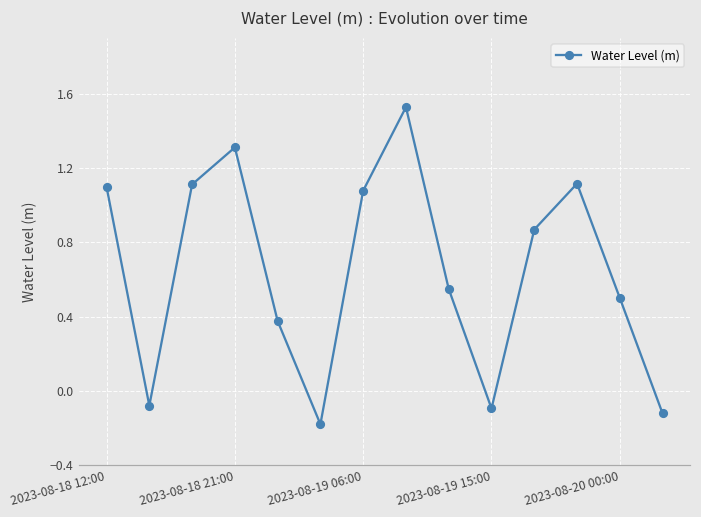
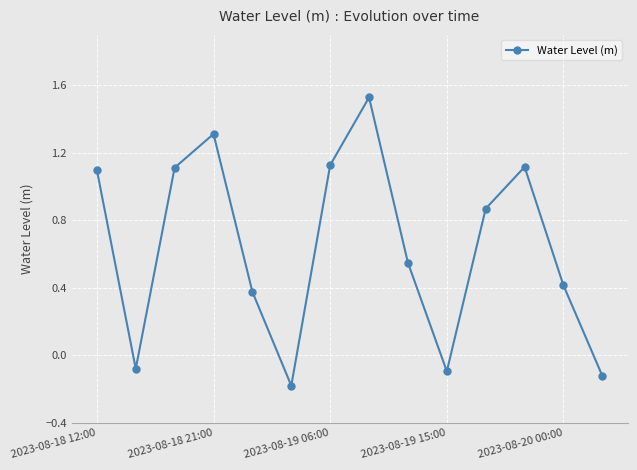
2023-08-19 06:00: 1.08 -> 1.13
2023-08-20 00:00: 0.50 -> 0.41
